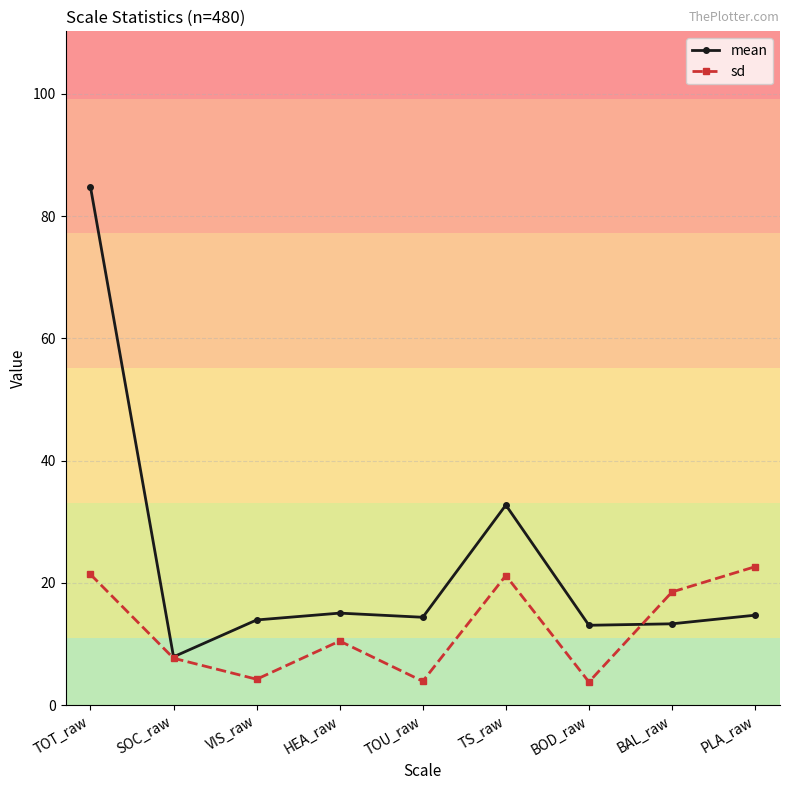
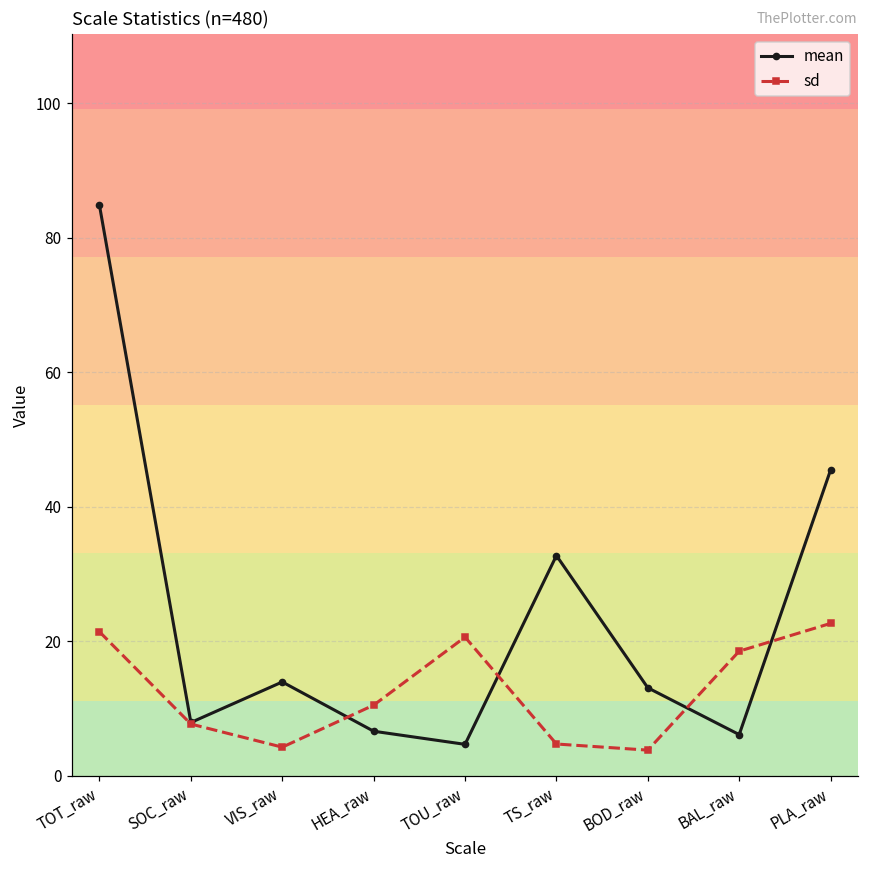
mean, HEA_raw: 15 -> 7
mean, TOU_raw: 14 -> 5
sd, TOU_raw: 4 -> 21
sd, TS_raw: 21 -> 5
mean, BAL_raw: 13 -> 6
mean, PLA_raw: 15 -> 45
